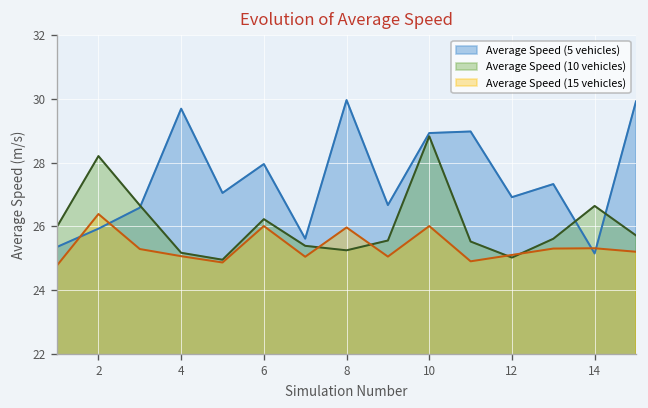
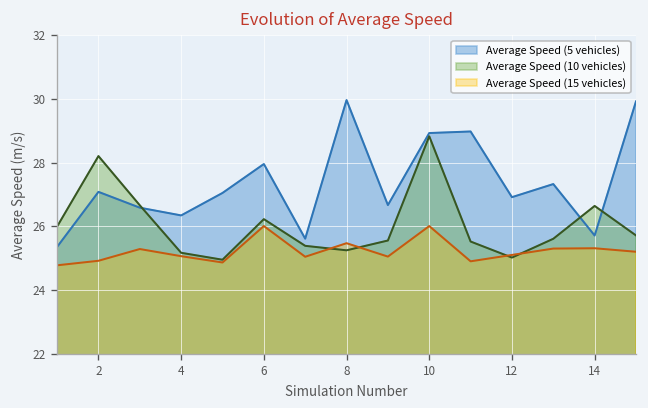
Average Speed (5 vehicles), 2: 25.9 -> 27.1
Average Speed (15 vehicles), 2: 26.4 -> 24.9
Average Speed (5 vehicles), 4: 29.7 -> 26.3
Average Speed (15 vehicles), 8: 26.0 -> 25.5
Average Speed (5 vehicles), 14: 25.1 -> 25.7
